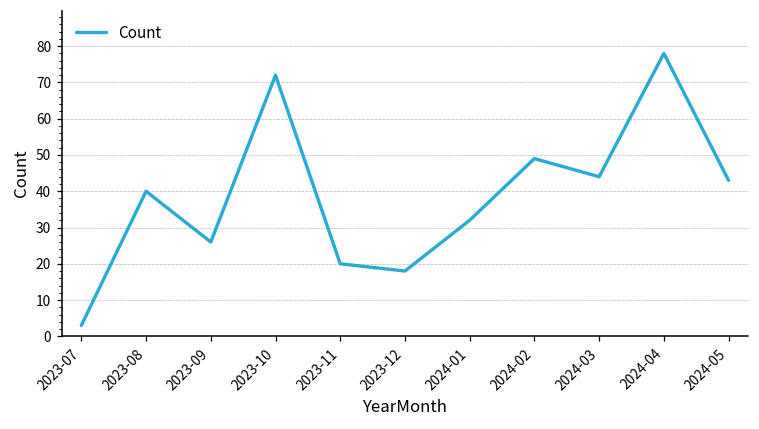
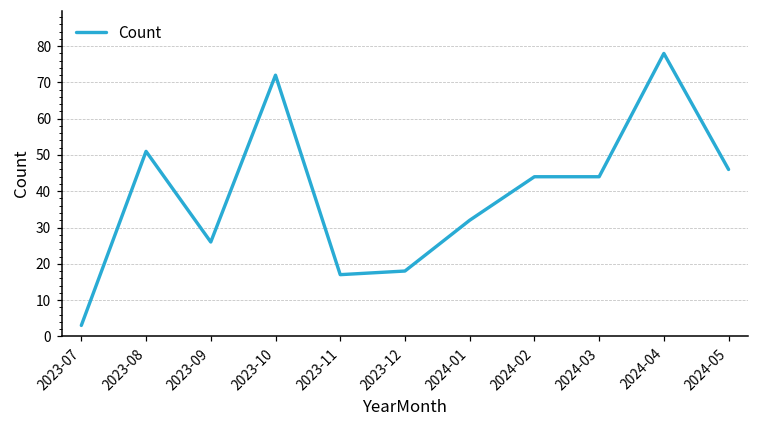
2023-08: 40 -> 51
2023-11: 20 -> 17
2024-02: 49 -> 44
2024-05: 43 -> 46
